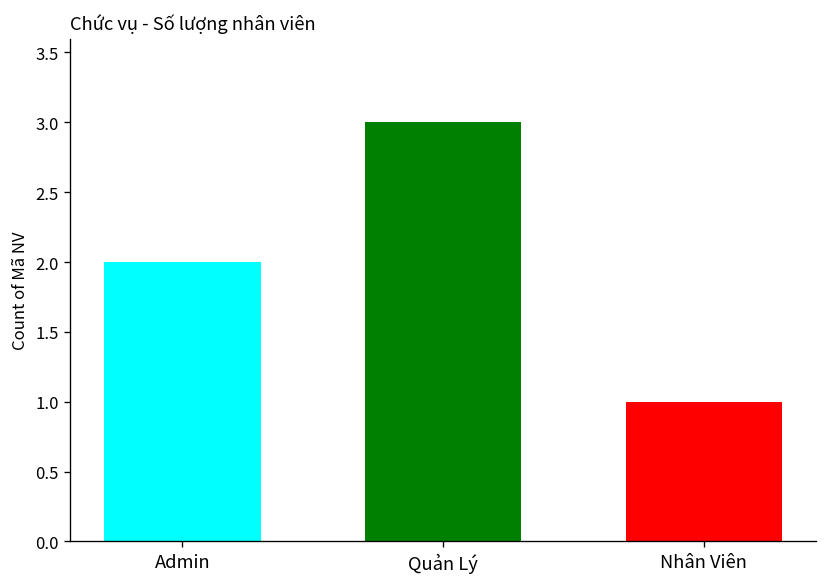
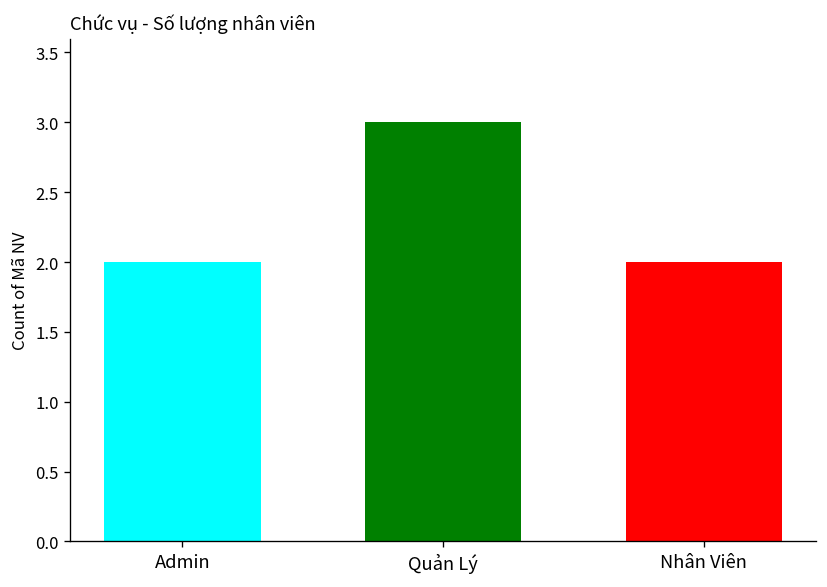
Nhân Viên: 1 -> 2
